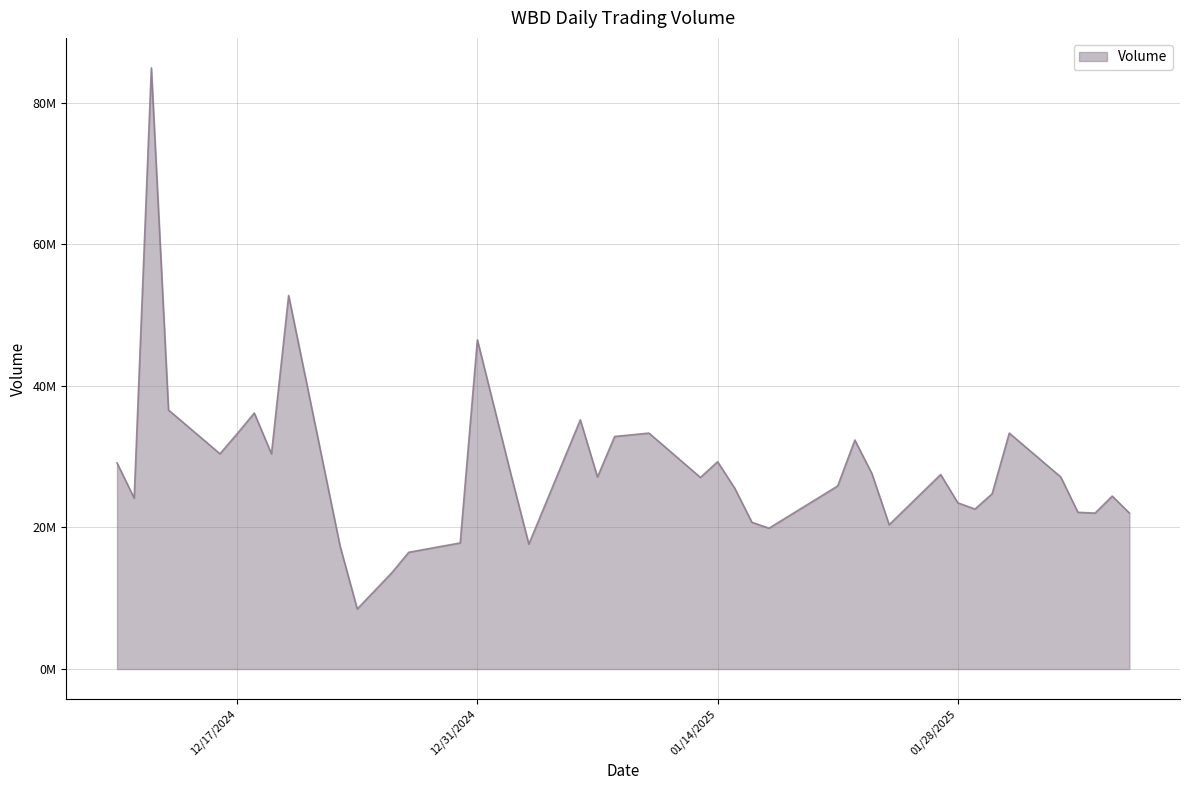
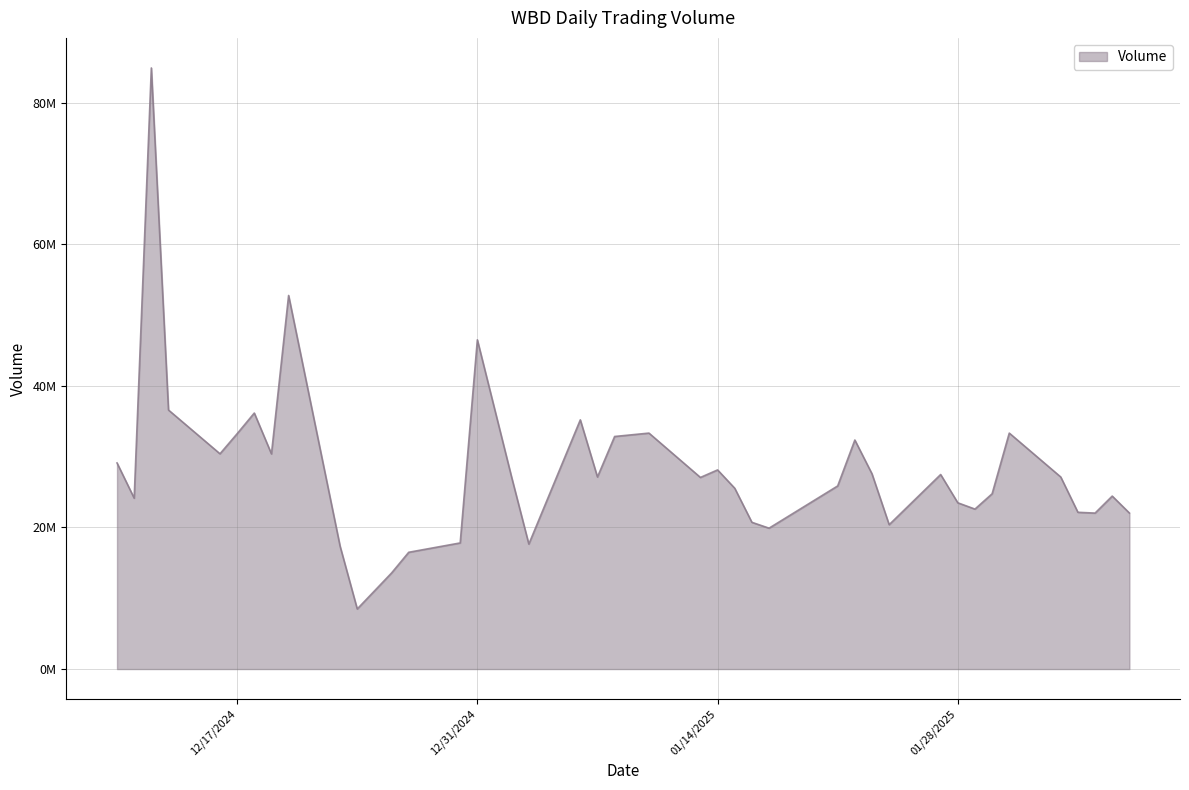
01/14/2025: 29000000 -> 28000000
